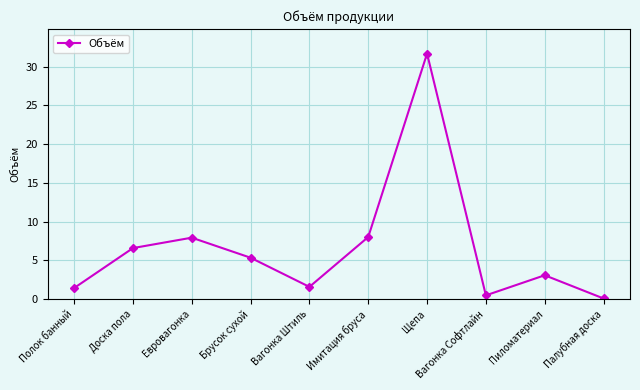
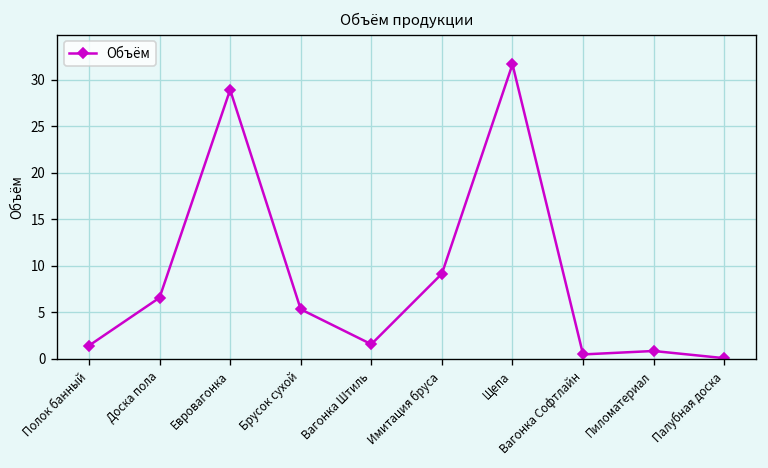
Евровагонка: 8 -> 29
Имитация бруса: 8 -> 9
Пиломатериал: 3 -> 1
